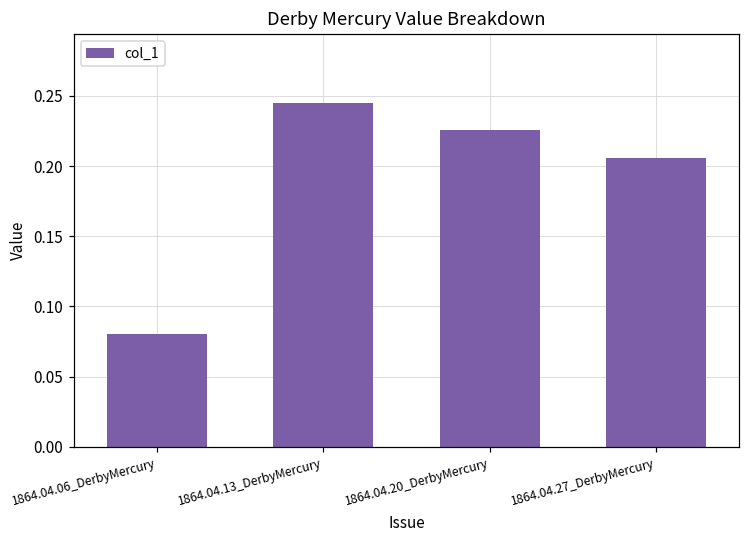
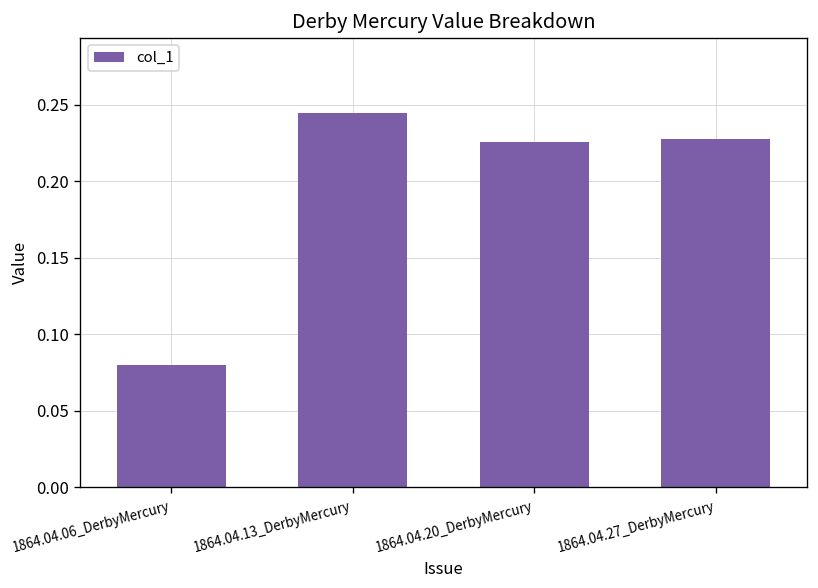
1864.04.27_DerbyMercury: 0.206 -> 0.228
